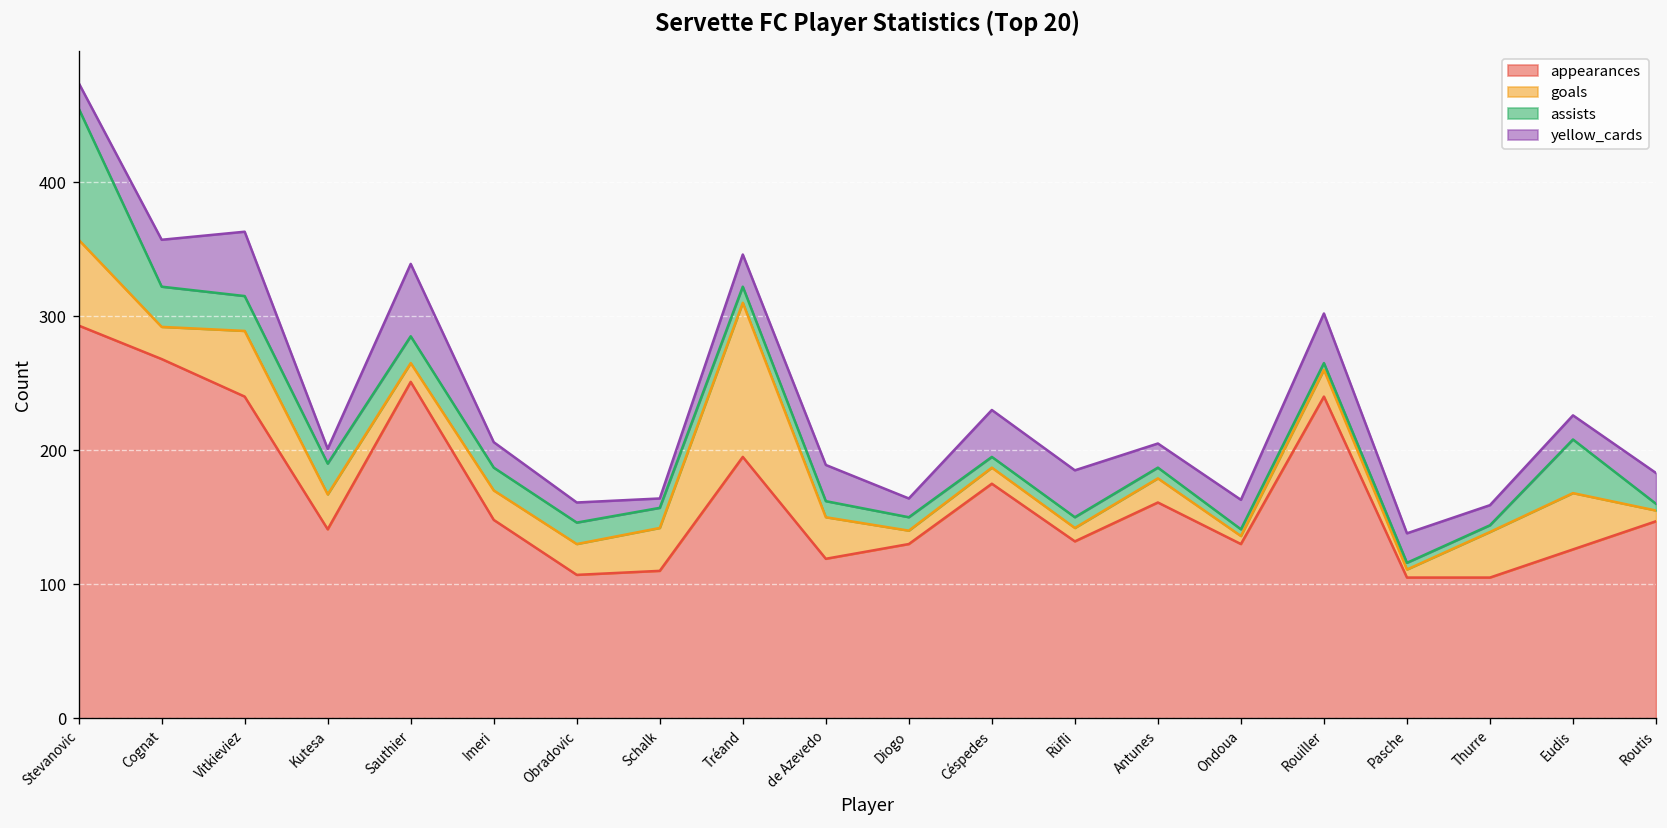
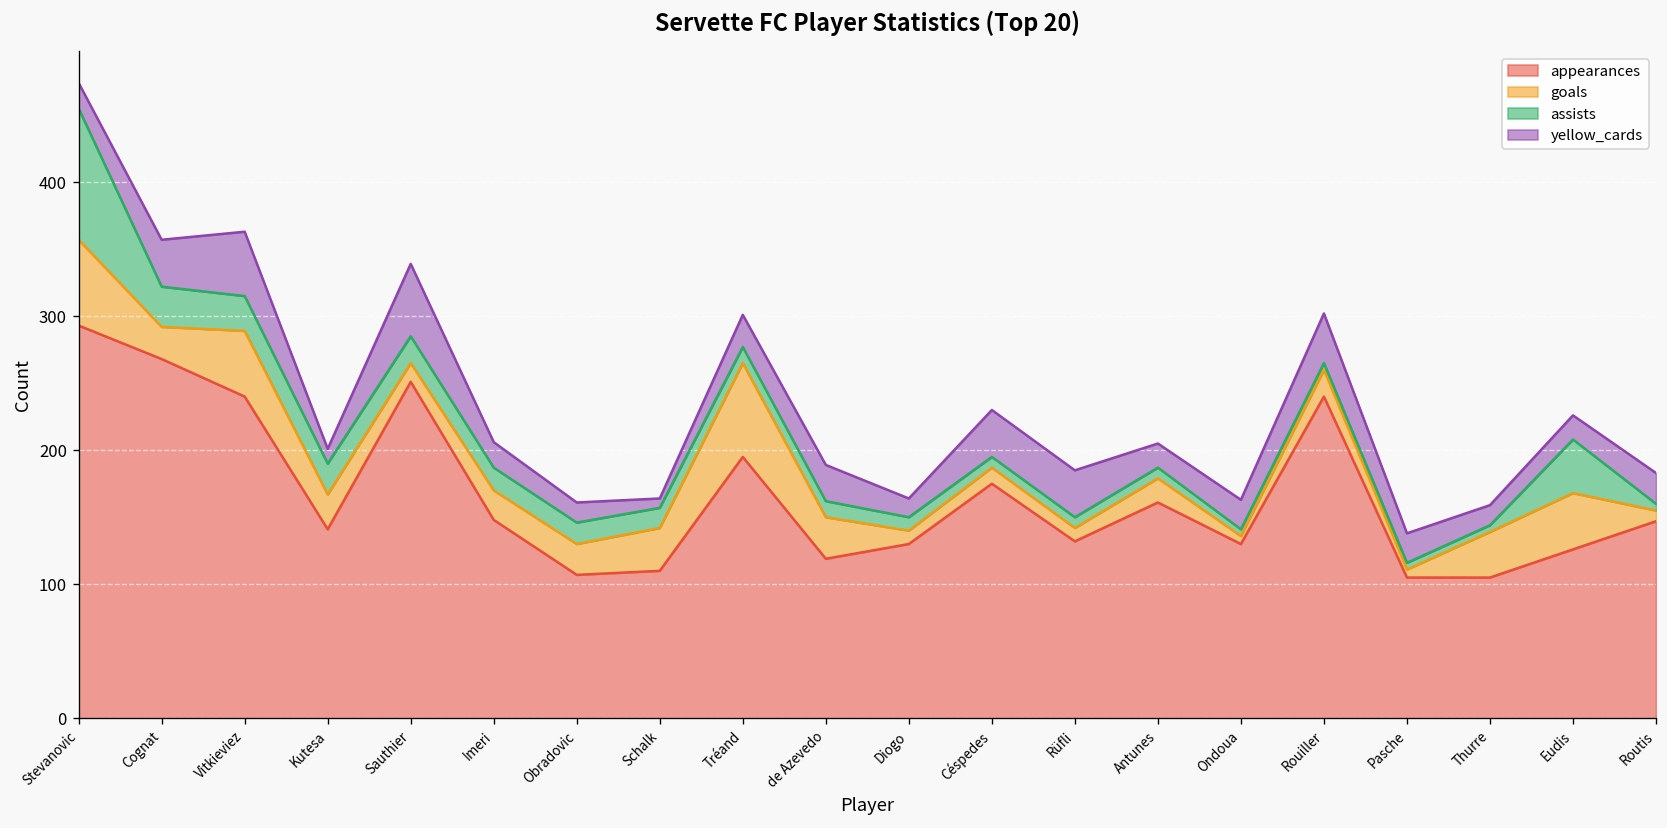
goals, Tréand: 115 -> 70
